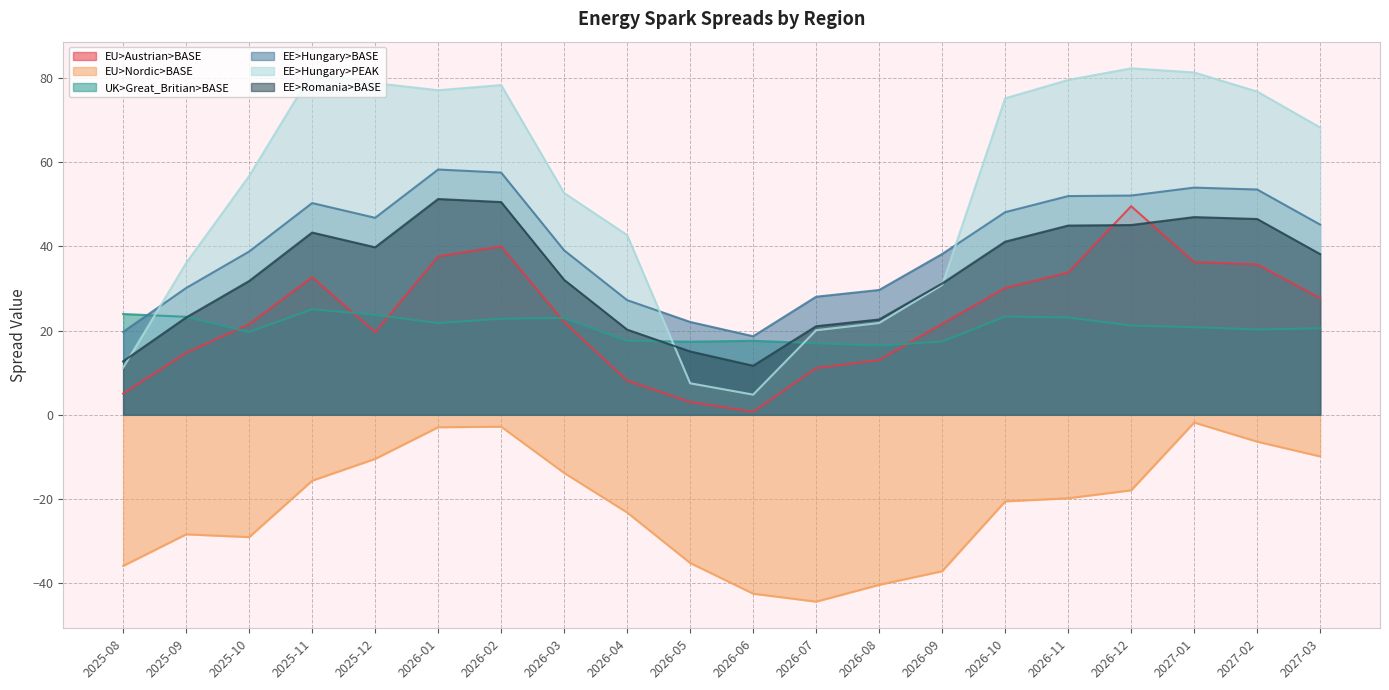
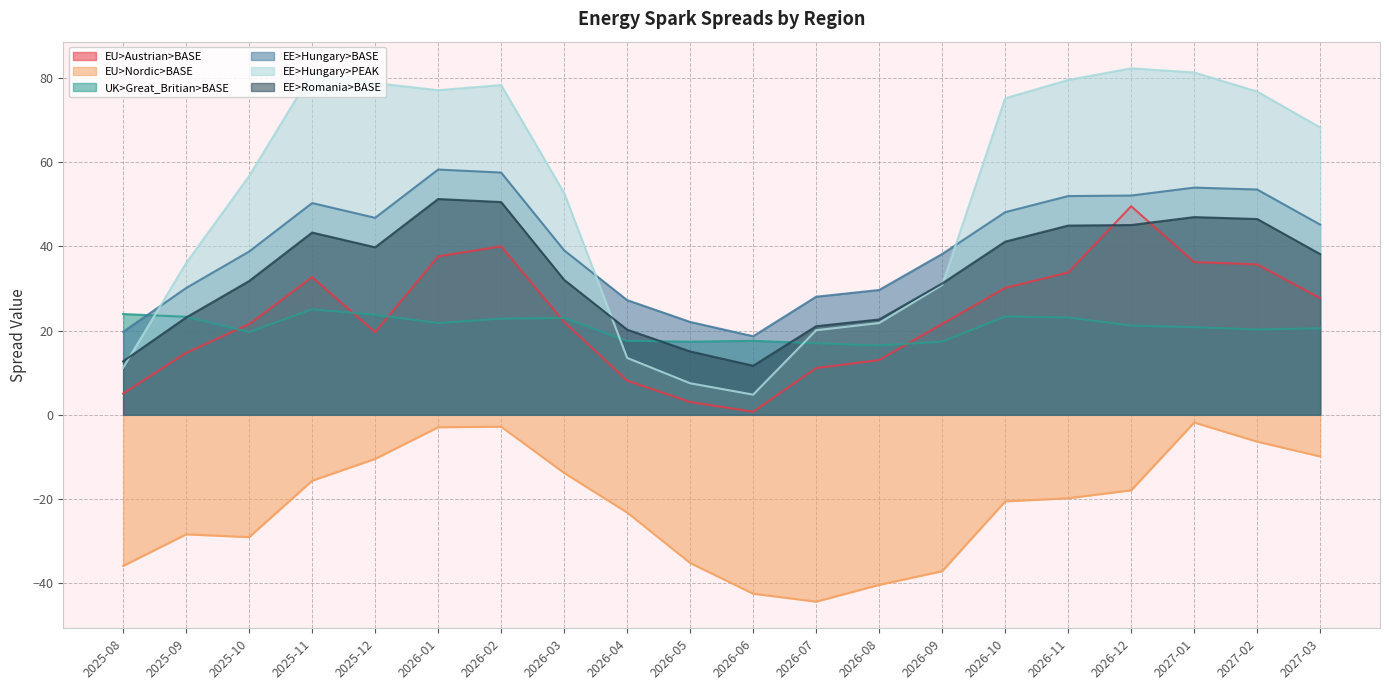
EE>Hungary>PEAK, 2026-04: 43 -> 14
